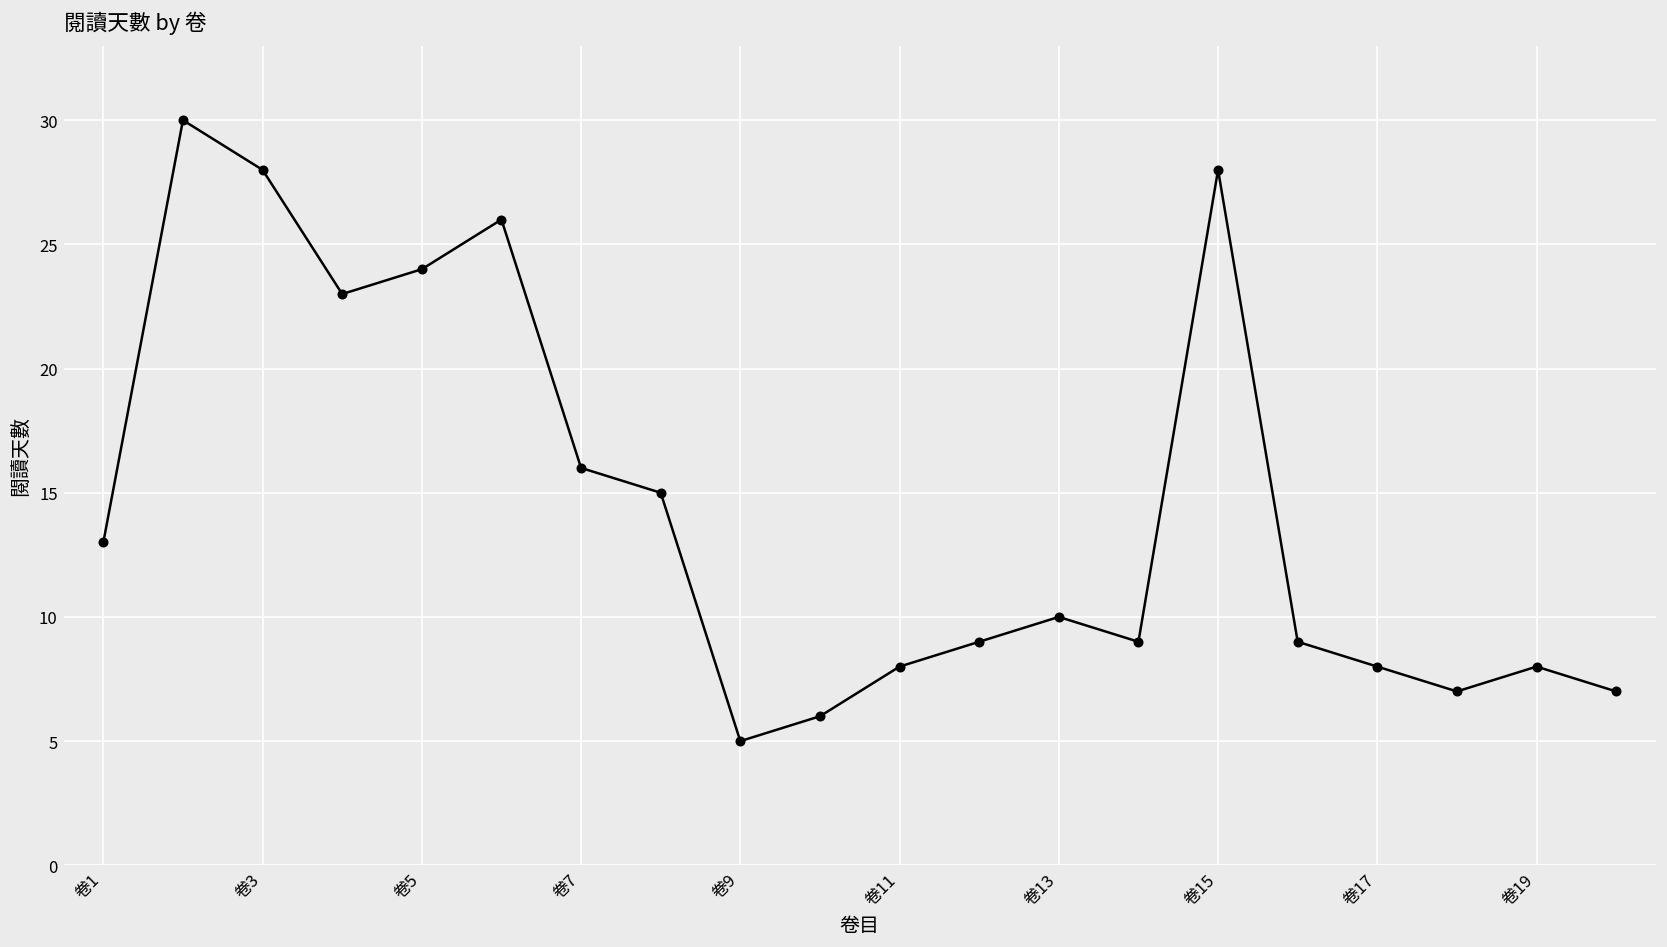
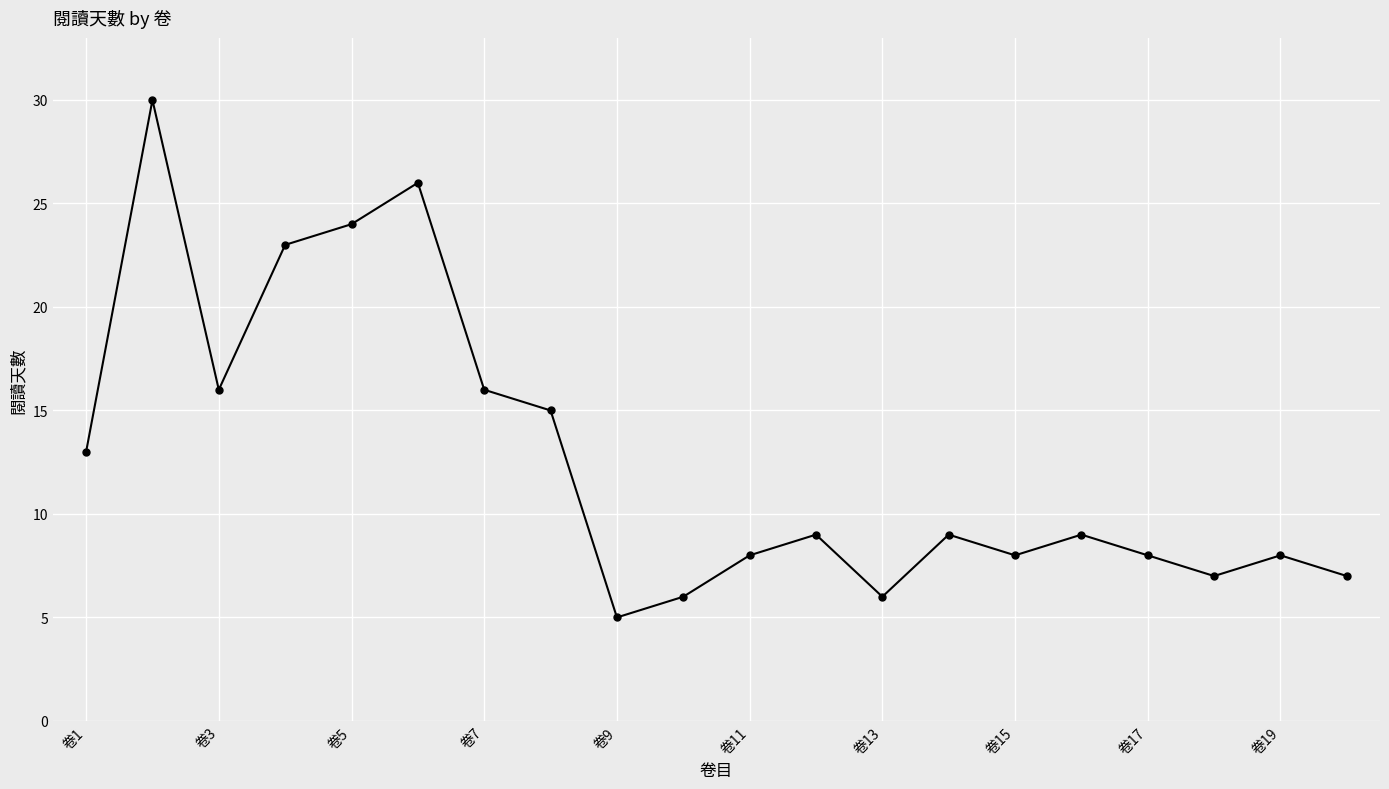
卷3: 28 -> 16
卷13: 10 -> 6
卷15: 28 -> 8
